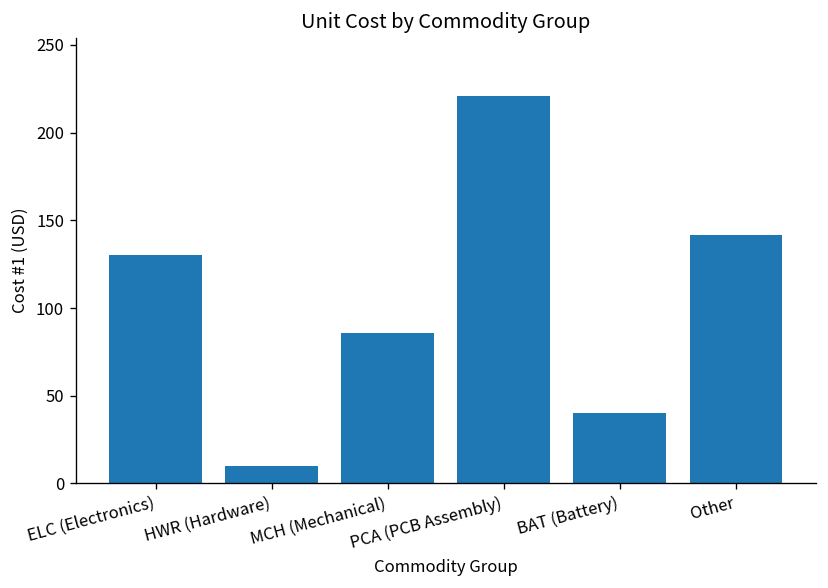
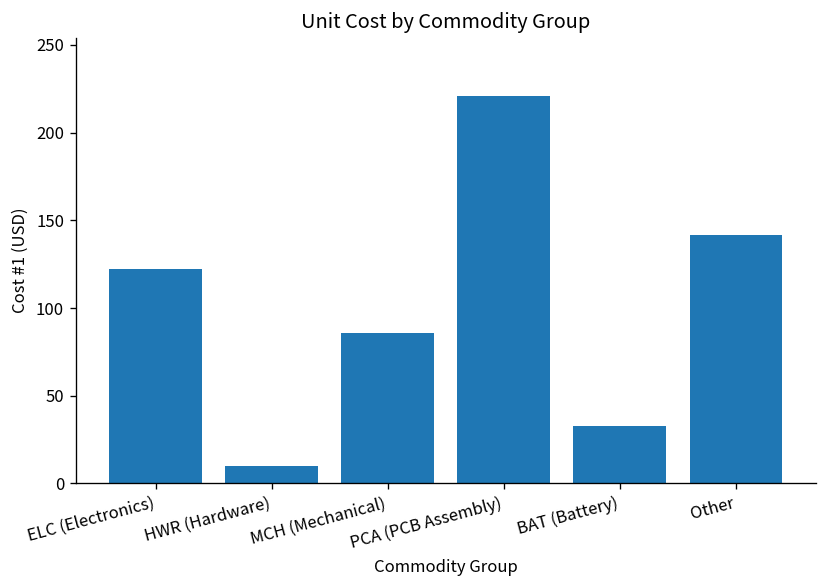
ELC (Electronics): 130 -> 122
BAT (Battery): 40 -> 33
